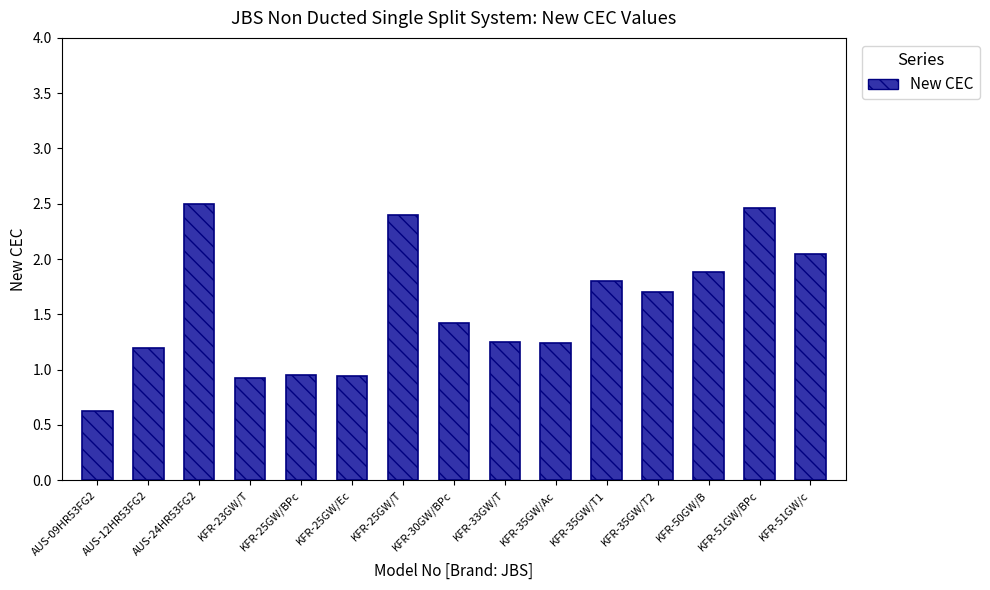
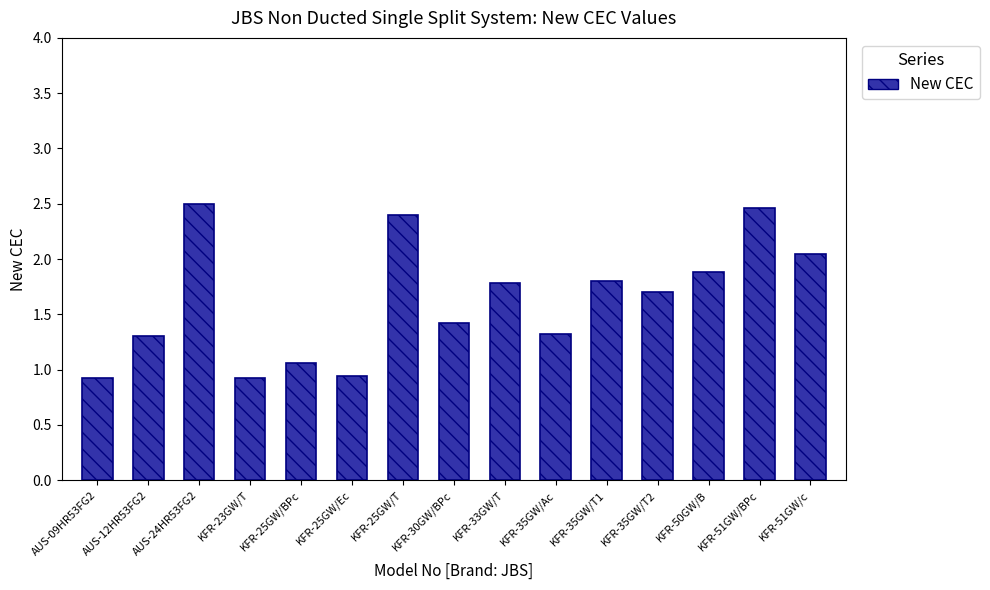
AUS-09HR53FG2: 0.63 -> 0.92
AUS-12HR53FG2: 1.2 -> 1.3
KFR-25GW/BPc: 0.95 -> 1.06
KFR-33GW/T: 1.25 -> 1.78
KFR-35GW/Ac: 1.24 -> 1.32
